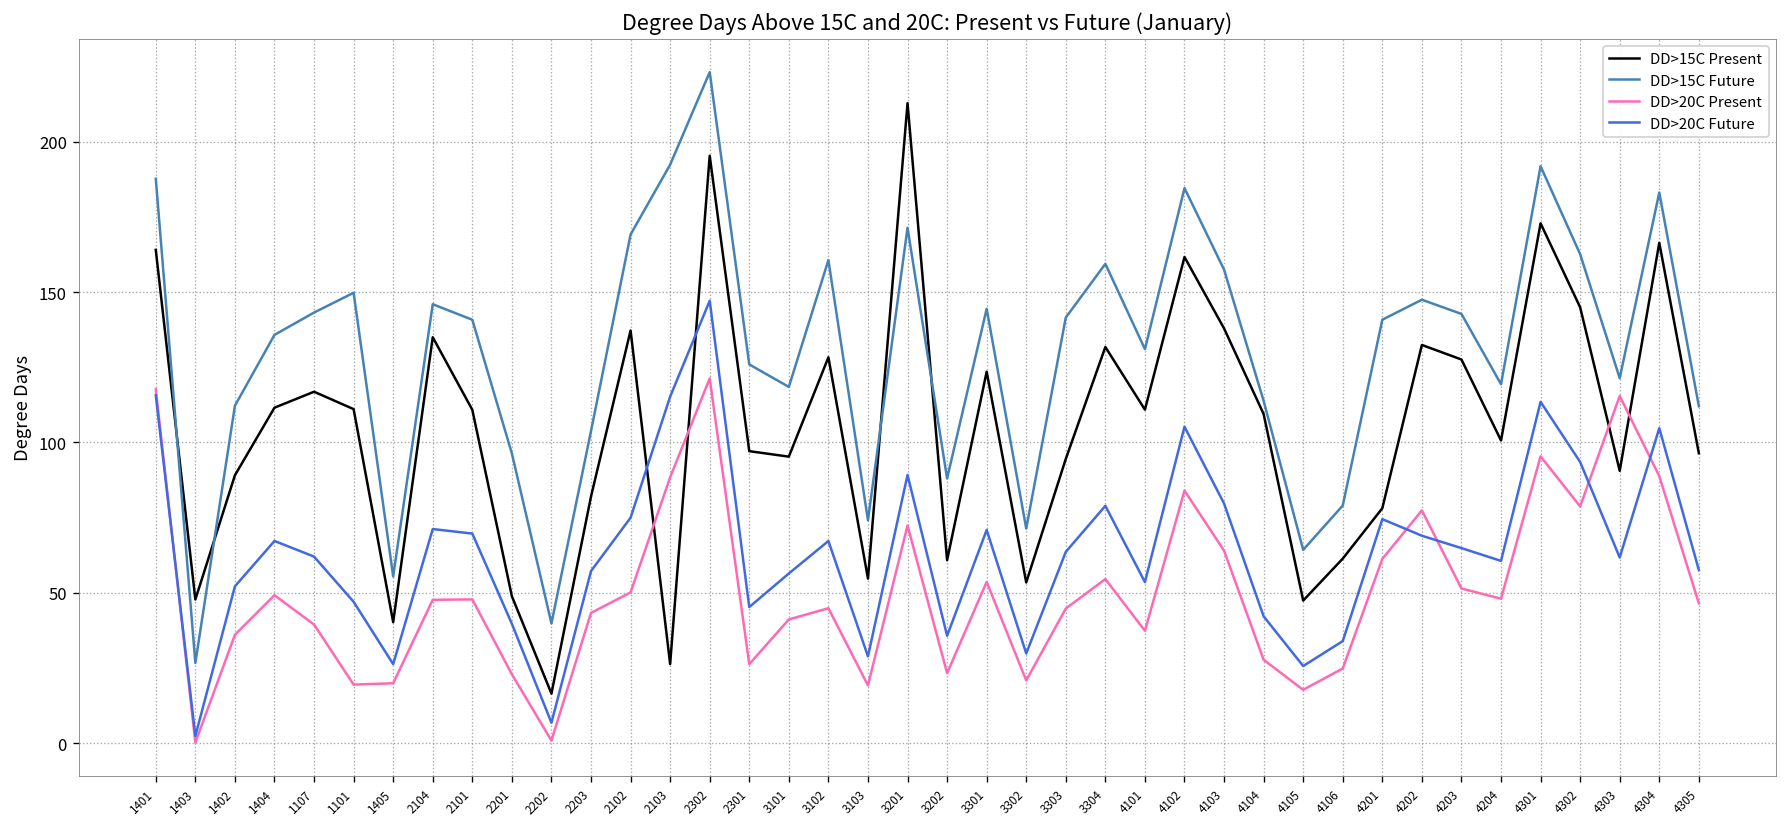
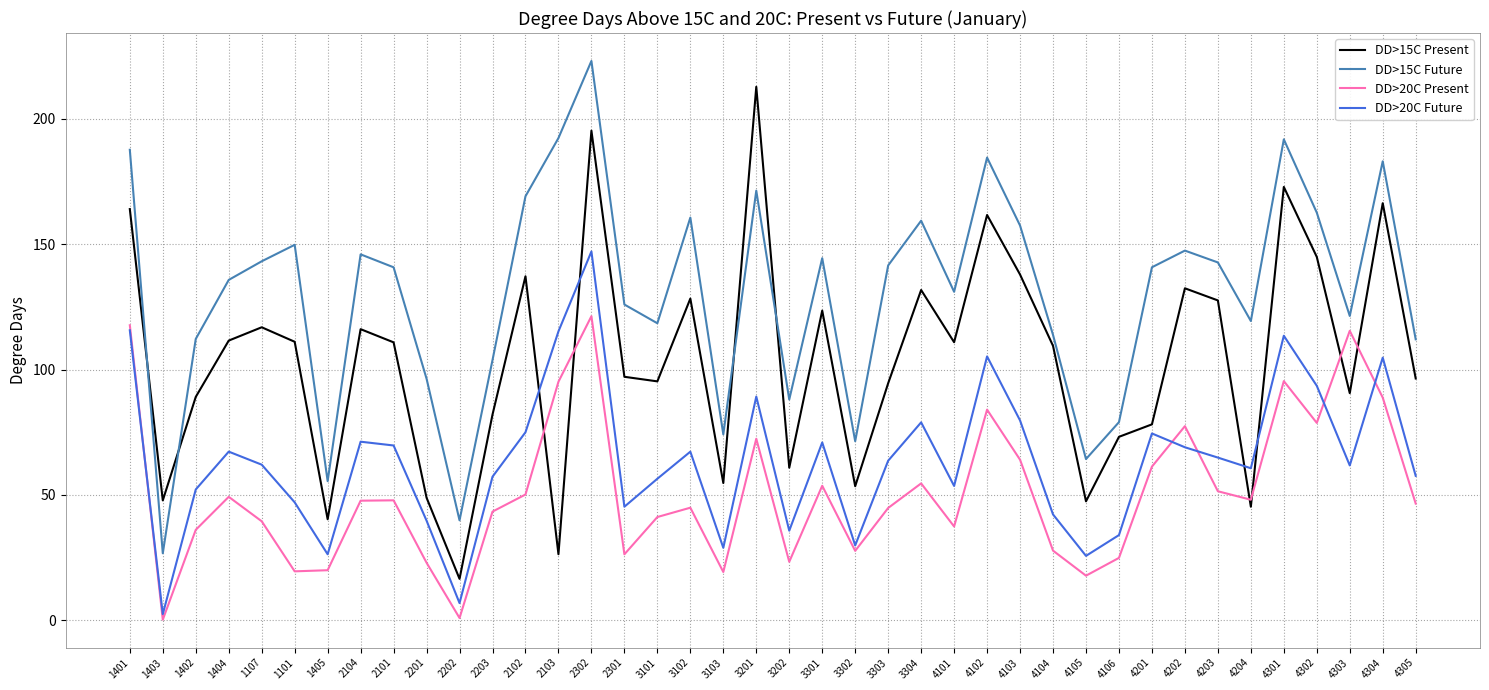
DD>15C Present, 2104: 135 -> 116
DD>20C Present, 2103: 88 -> 95
DD>20C Present, 3302: 21 -> 28
DD>15C Present, 4106: 61 -> 73
DD>15C Present, 4204: 101 -> 45
